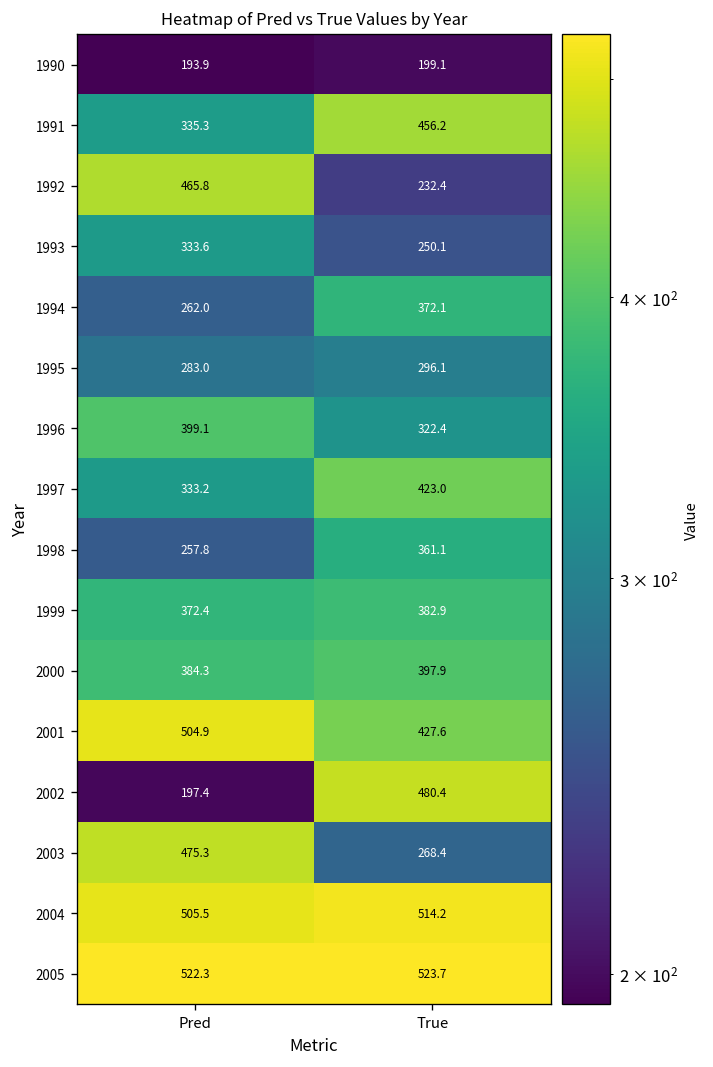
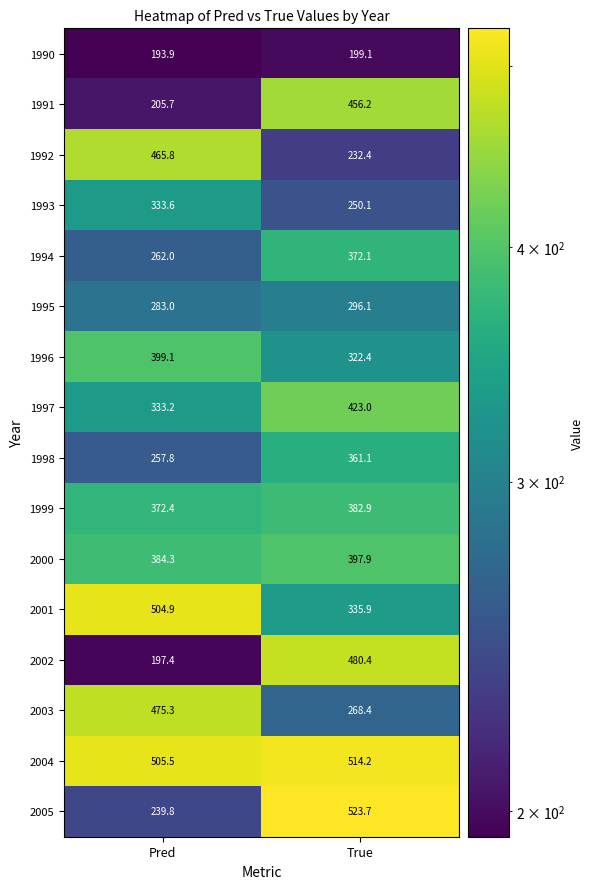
1991, Pred: 335.3 -> 205.7
2001, True: 427.6 -> 335.9
2005, Pred: 522.3 -> 239.8
